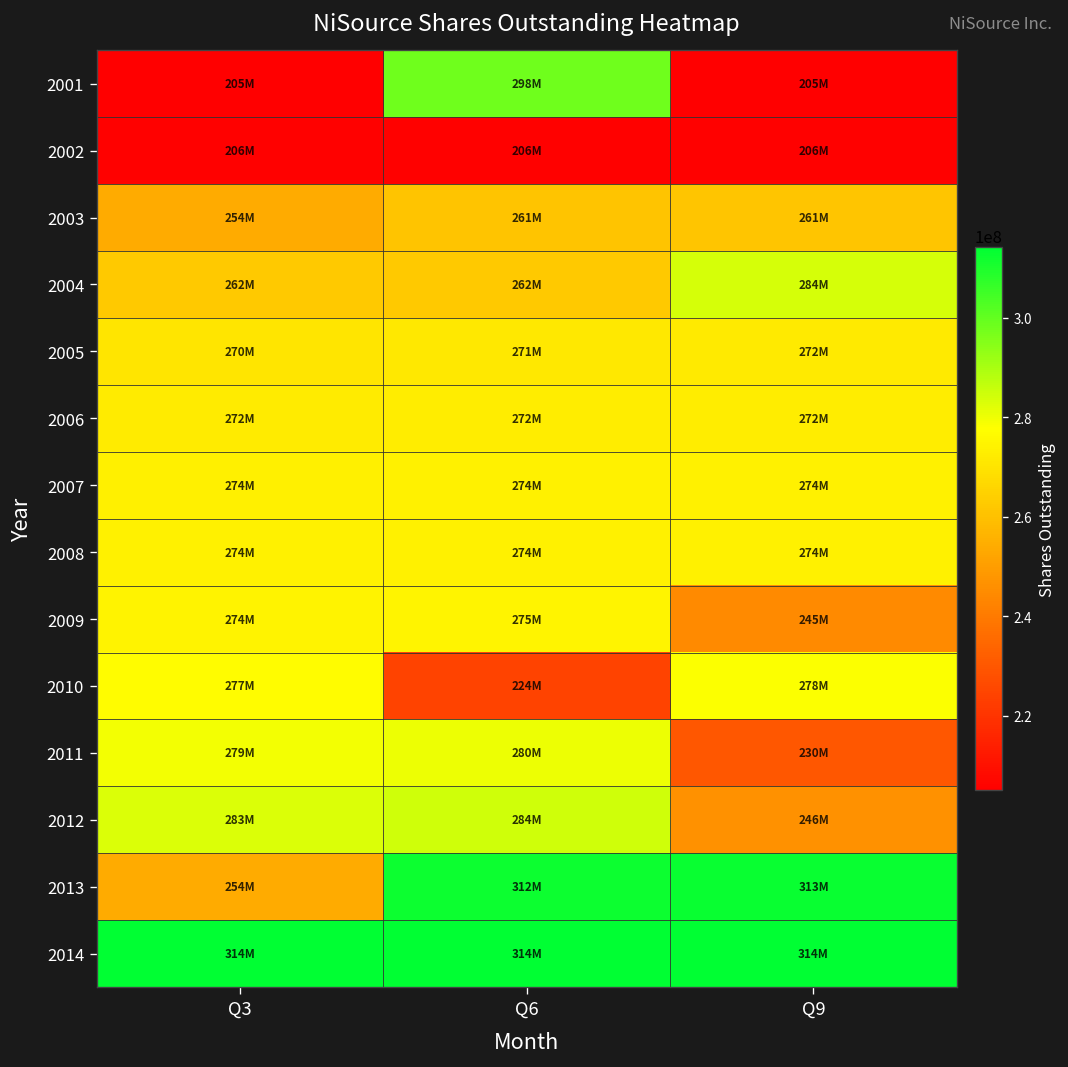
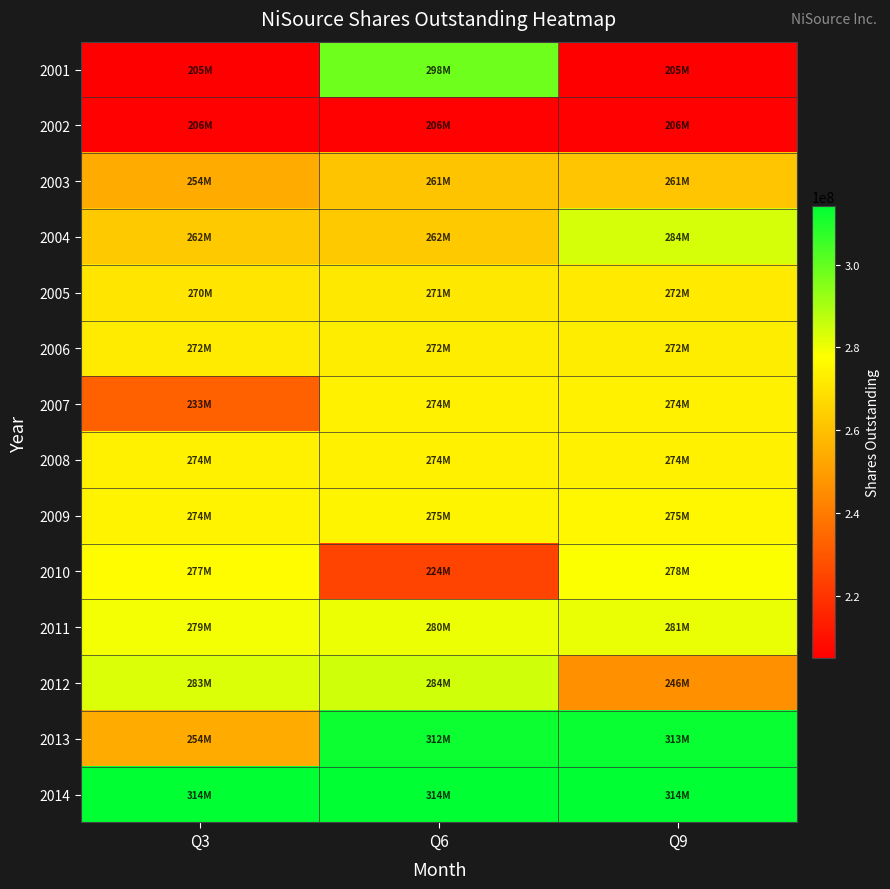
2007, Q3: 274M -> 233M
2009, Q9: 245M -> 275M
2011, Q9: 230M -> 281M
